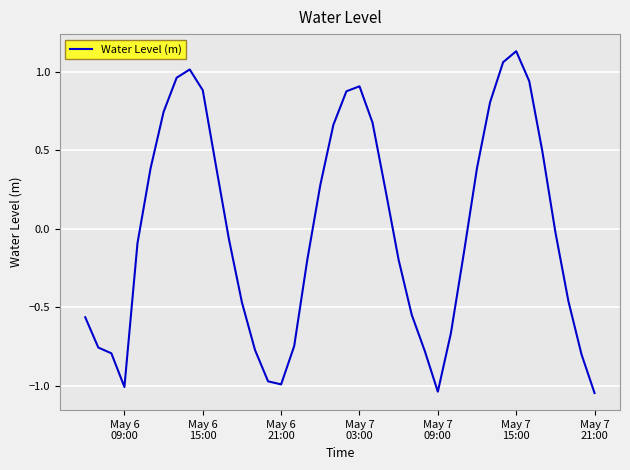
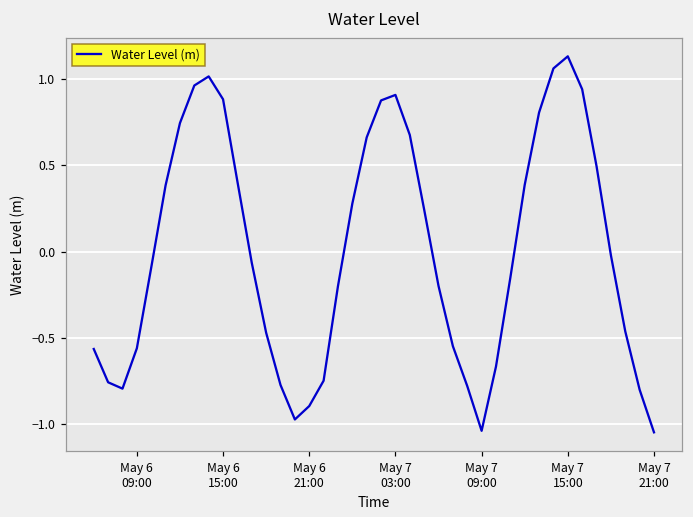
May 6 09:00: -1.01 -> -0.56
May 6 21:00: -0.99 -> -0.89
